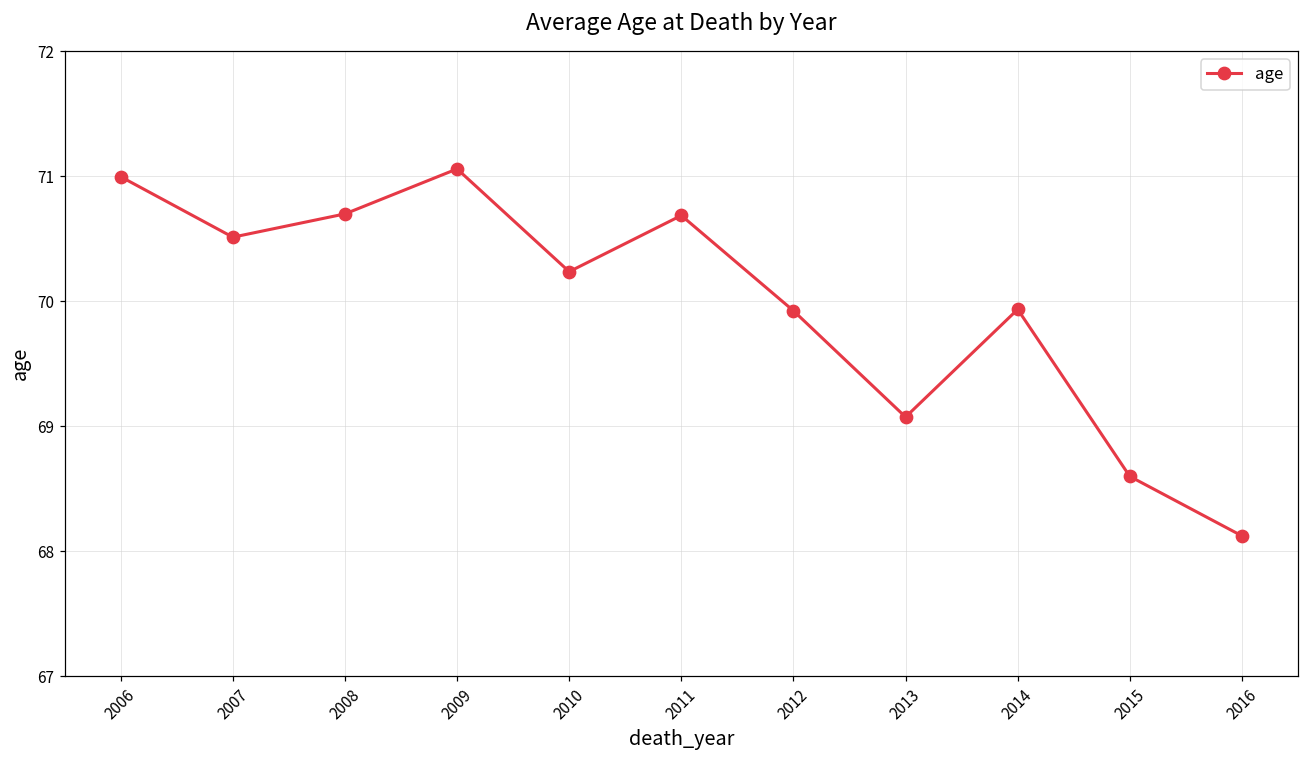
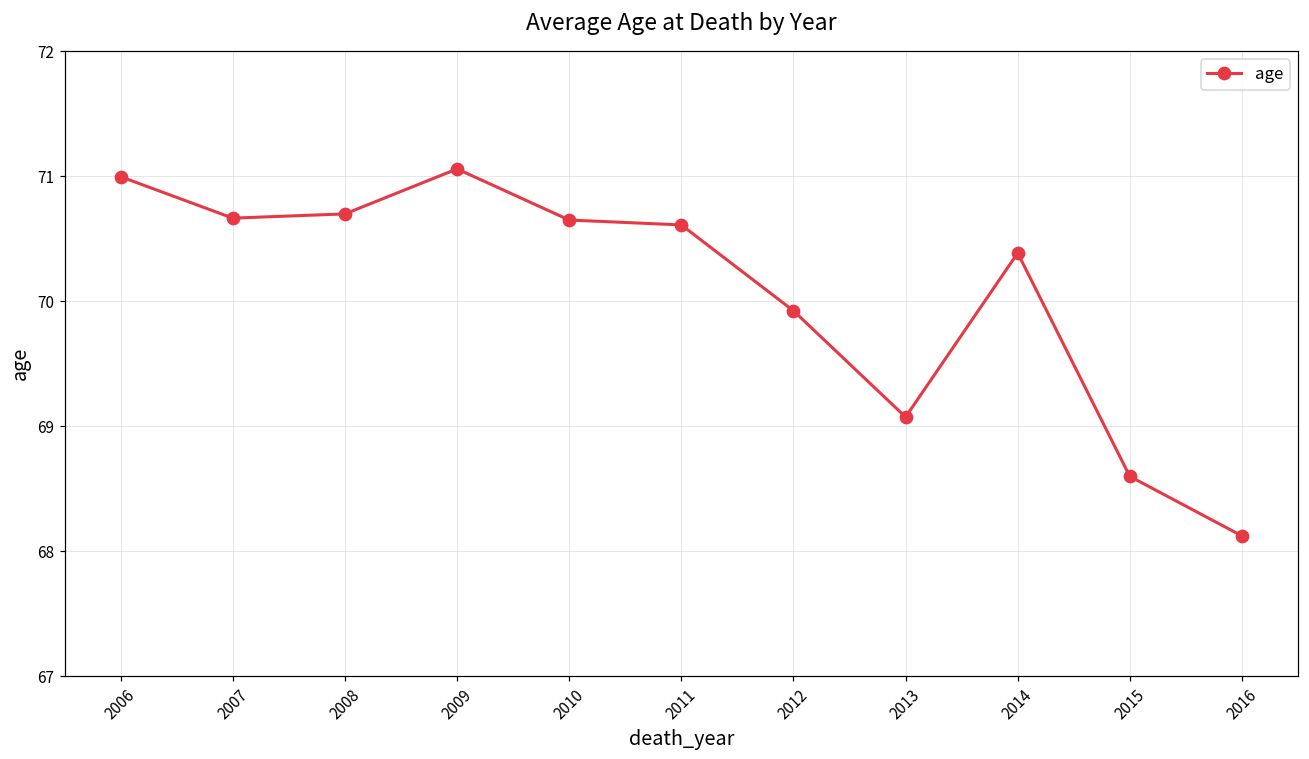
2007: 70.51 -> 70.66
2010: 70.24 -> 70.65
2011: 70.69 -> 70.61
2014: 69.93 -> 70.39
